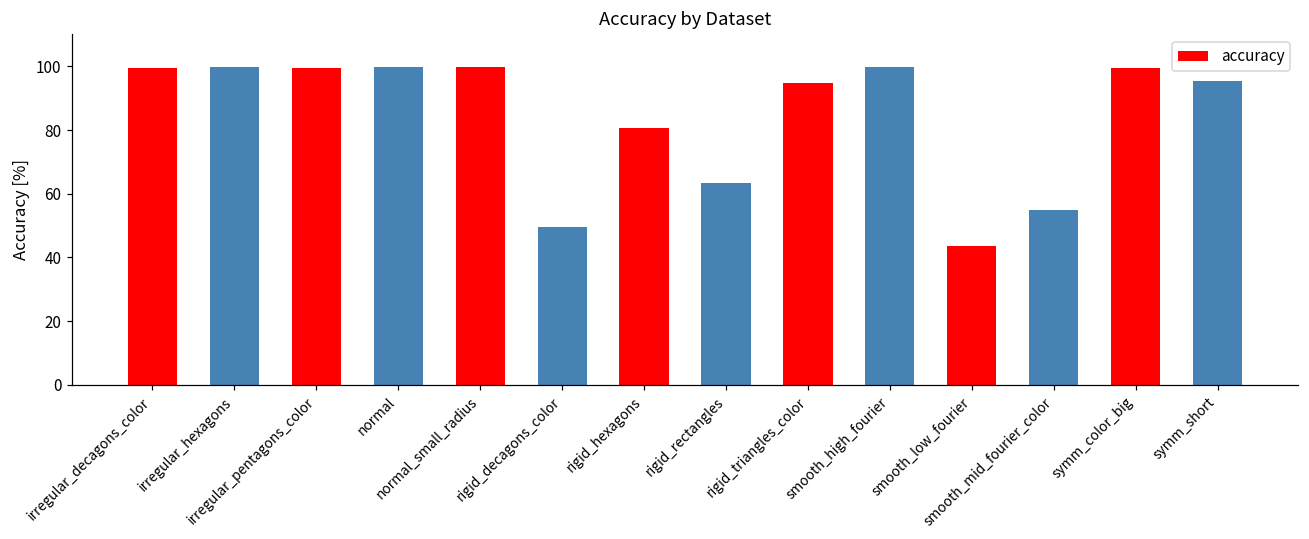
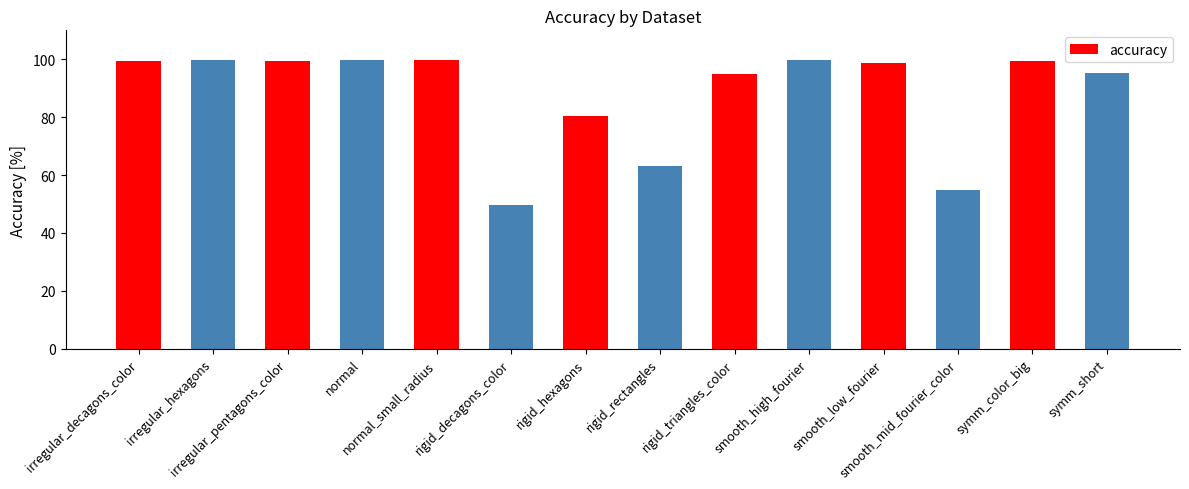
smooth_low_fourier: 43 -> 99
